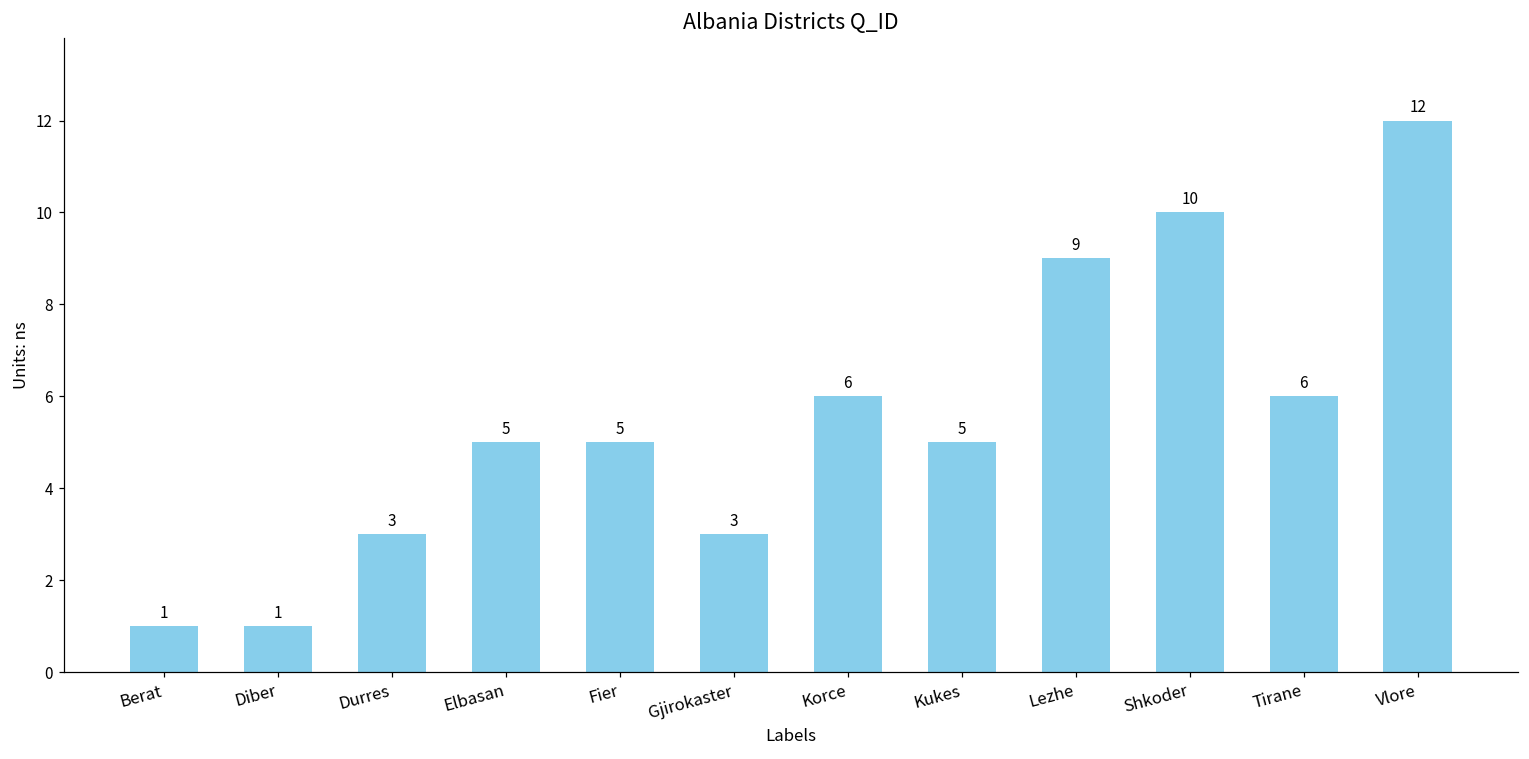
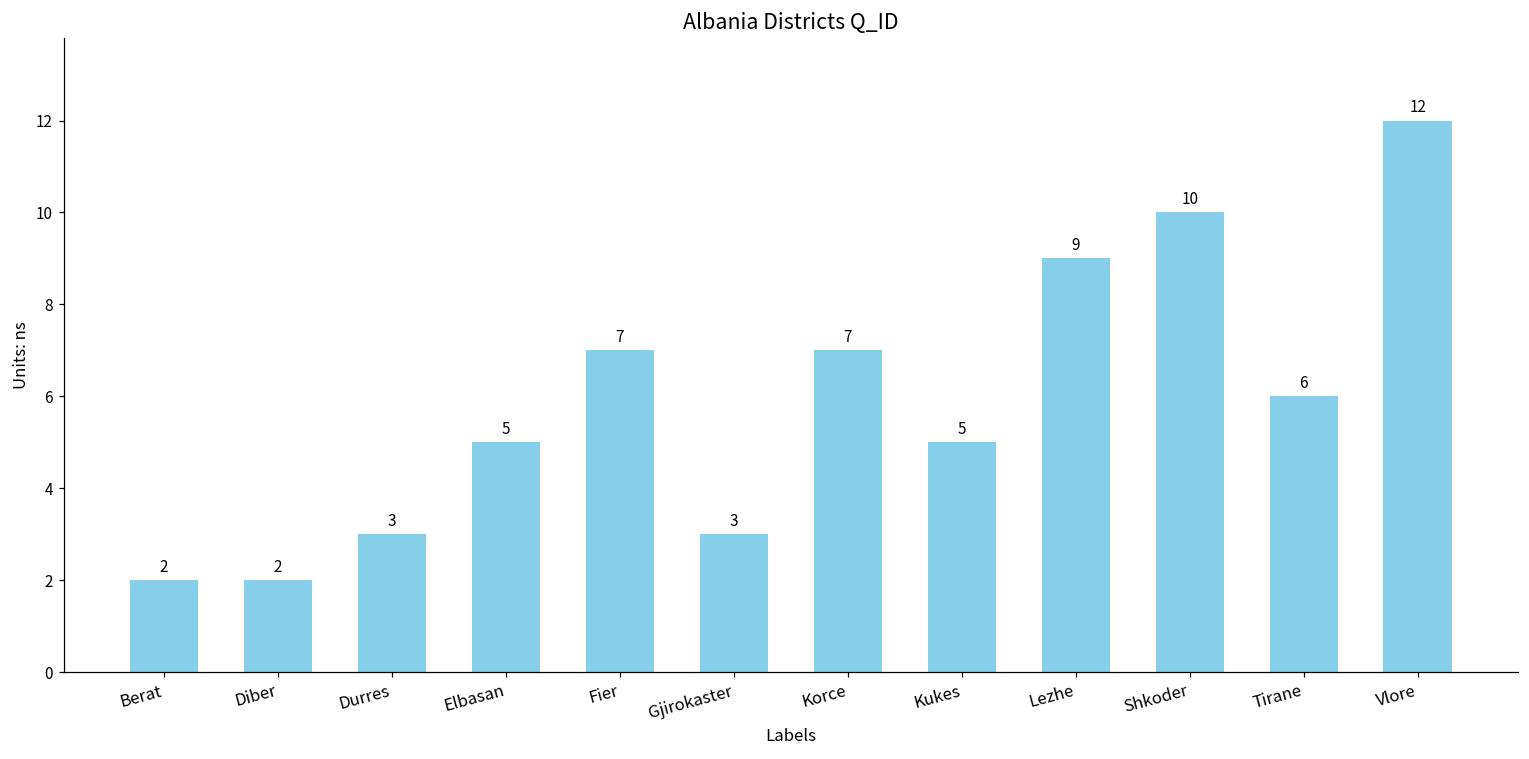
Berat: 1 -> 2
Diber: 1 -> 2
Fier: 5 -> 7
Korce: 6 -> 7
